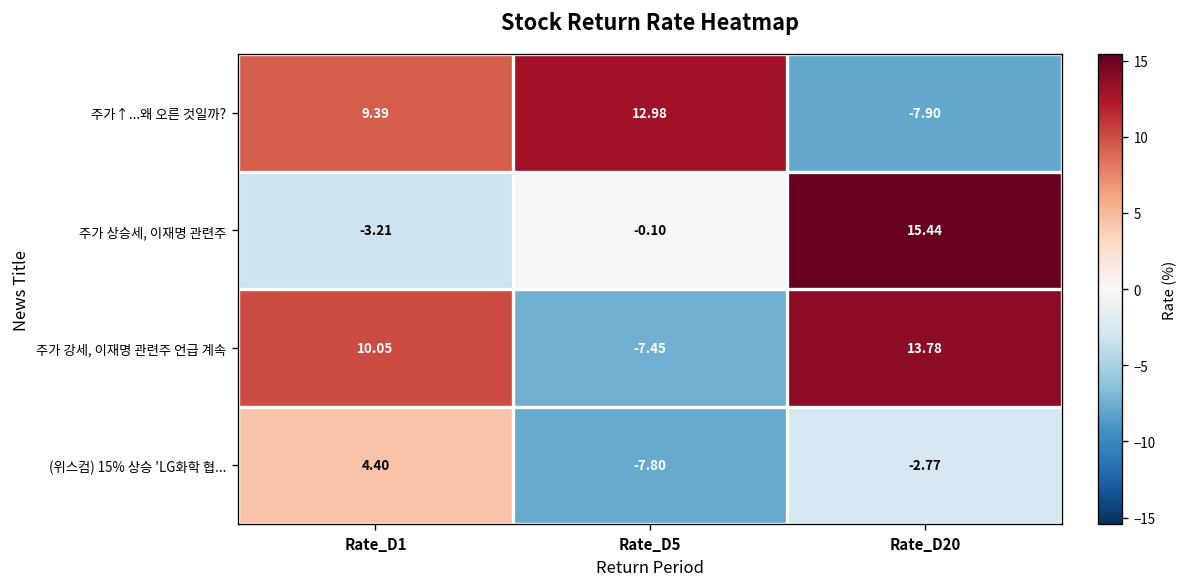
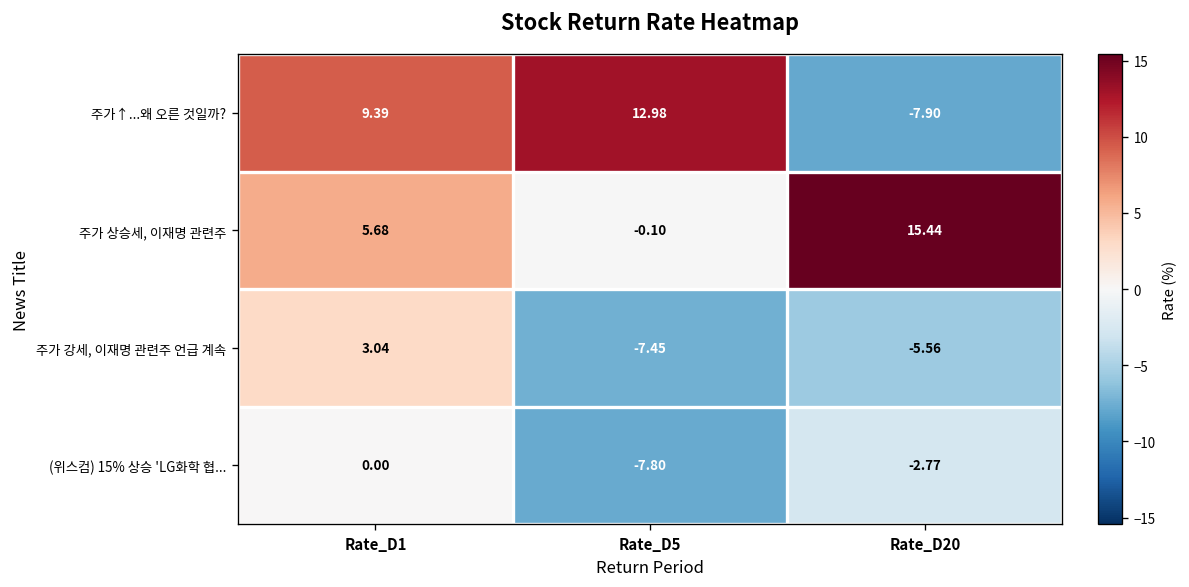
주가 상승세, 이재명 관련주, Rate_D1: -3.21 -> 5.68
주가 강세, 이재명 관련주 언급 계속, Rate_D1: 10.05 -> 3.04
주가 강세, 이재명 관련주 언급 계속, Rate_D20: 13.78 -> -5.56
(위스컴) 15% 상승 'LG화학 협..., Rate_D1: 4.40 -> 0.00
